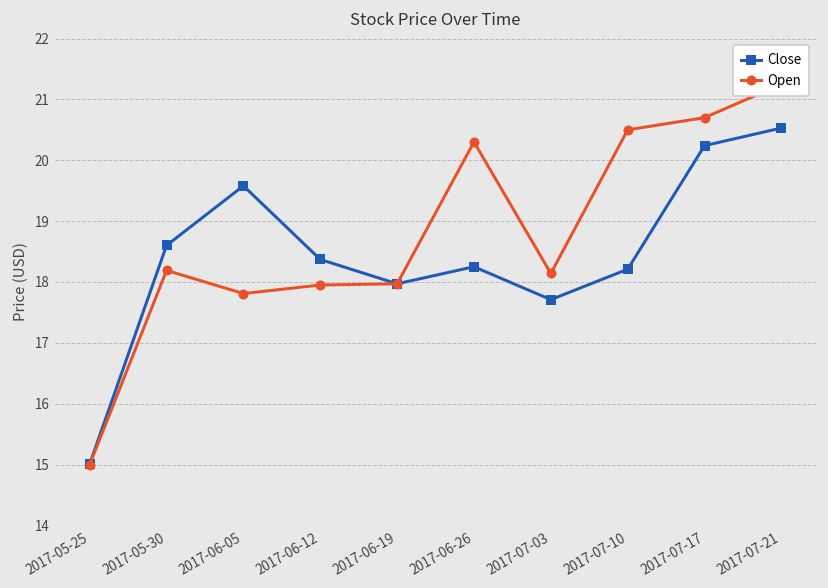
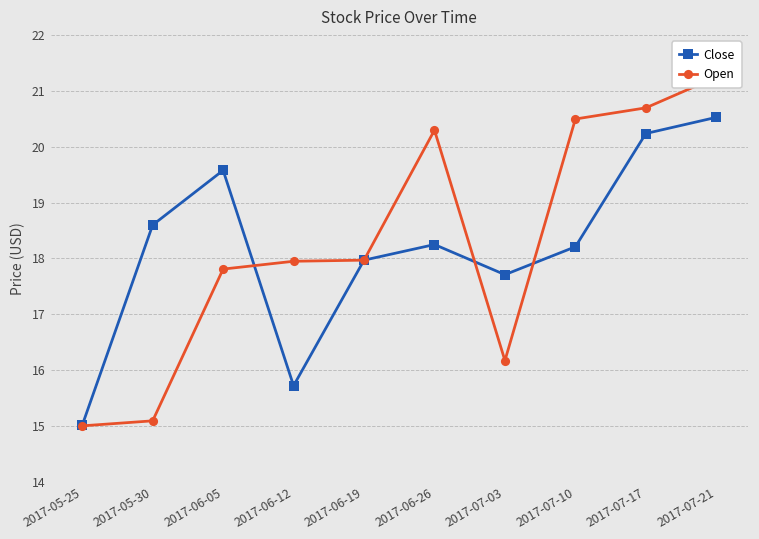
Open, 2017-05-30: 18.2 -> 15.1
Close, 2017-06-12: 18.4 -> 15.7
Open, 2017-07-03: 18.1 -> 16.2
